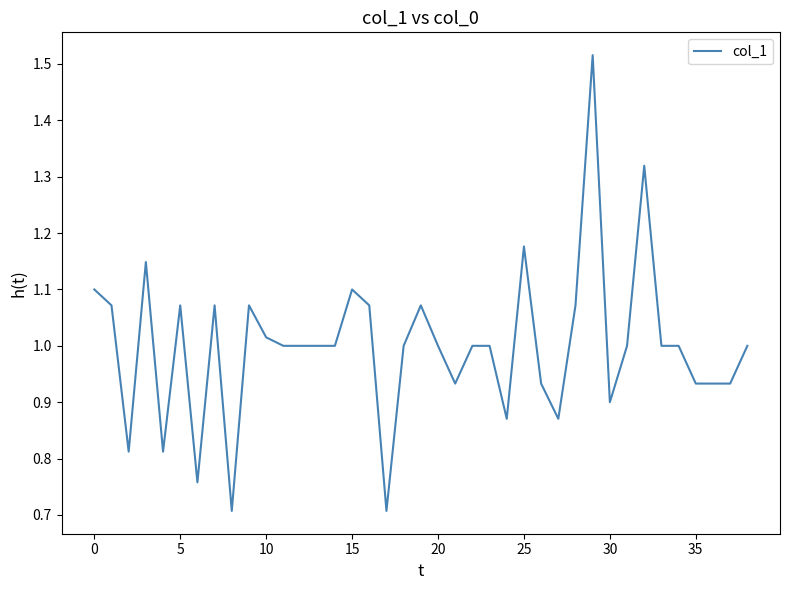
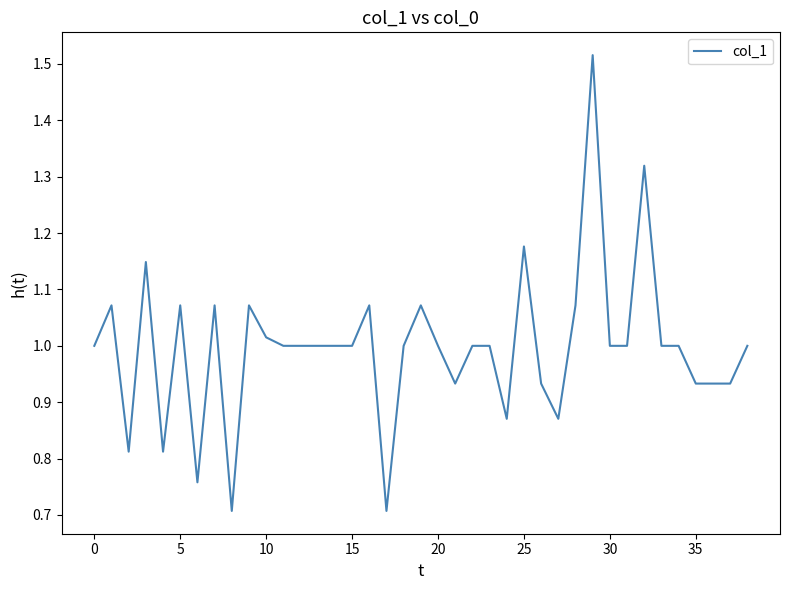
0: 1.1 -> 1.0
15: 1.1 -> 1.0
30: 0.9 -> 1.0
